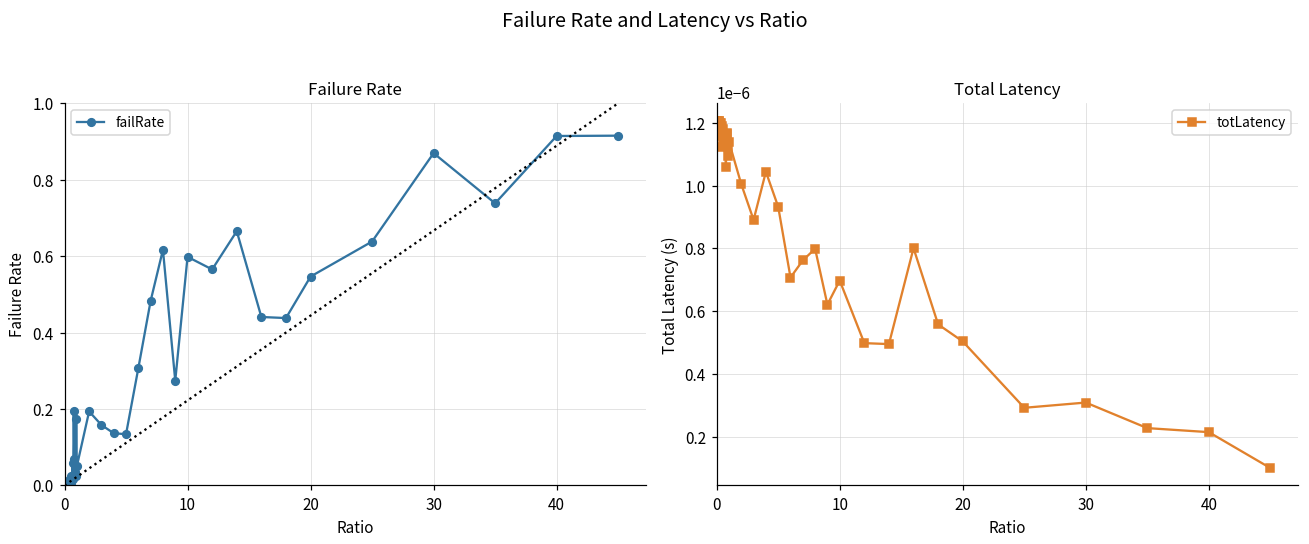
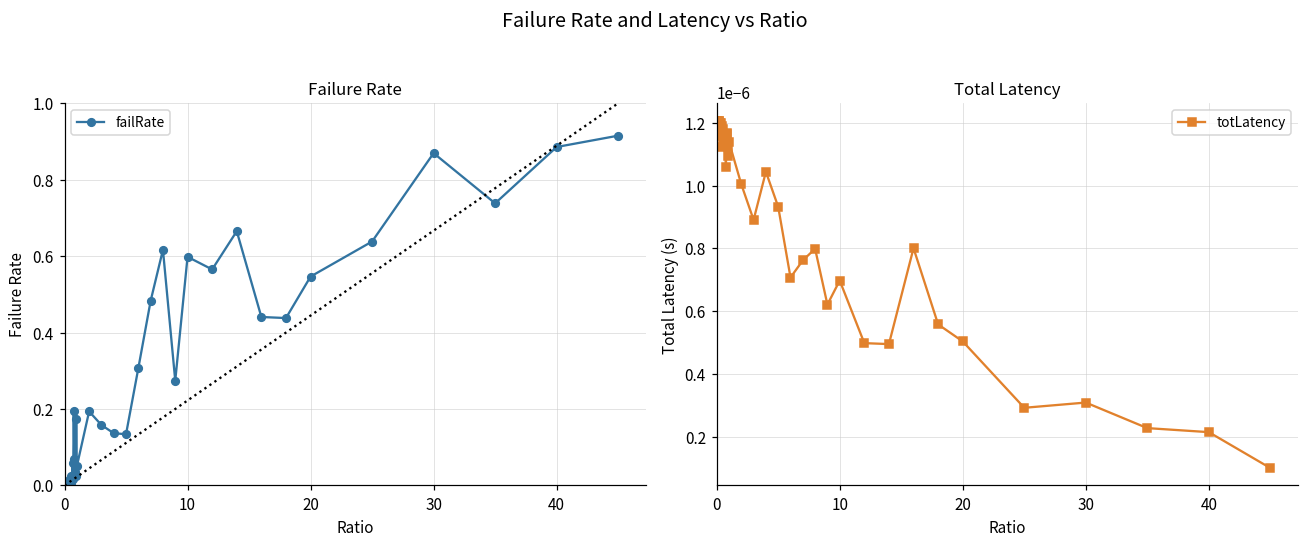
Failure Rate, failRate, 40: 0.91 -> 0.89
